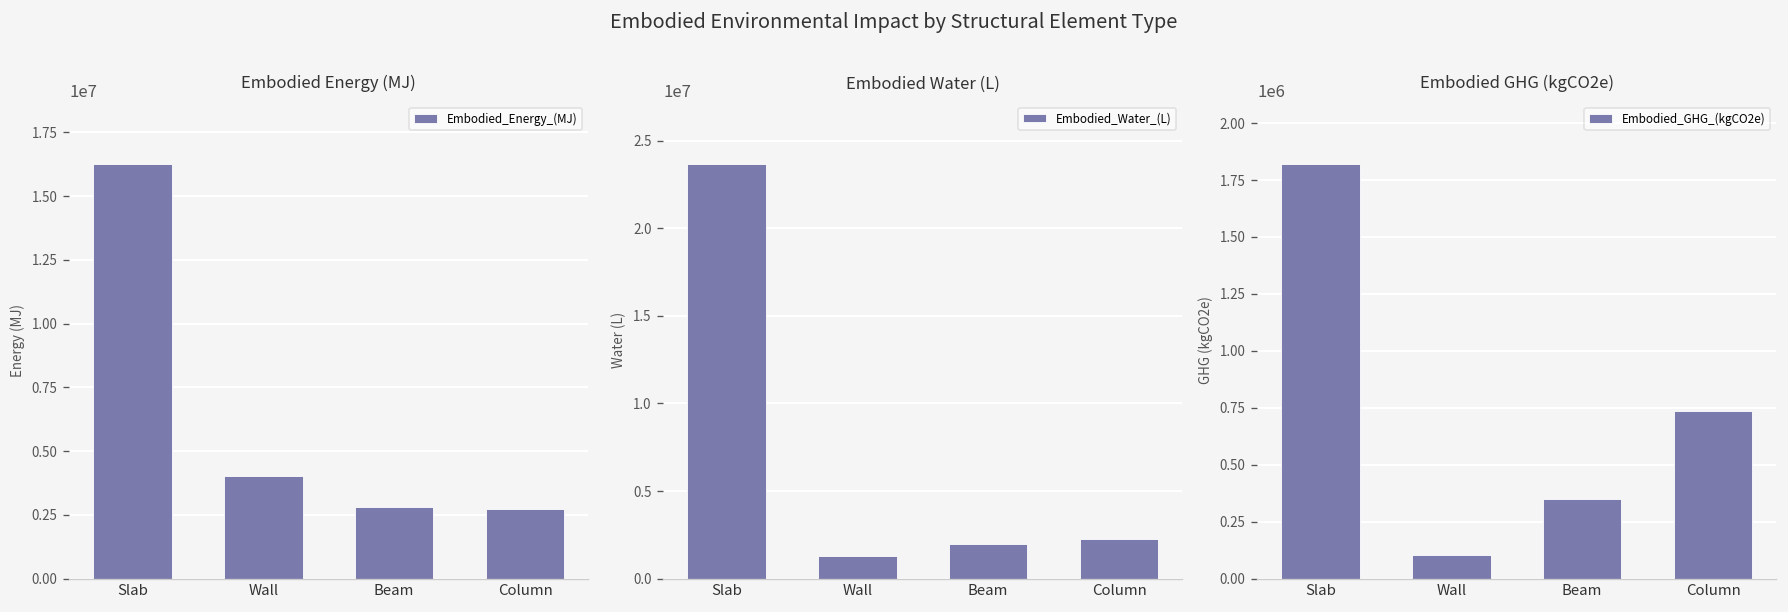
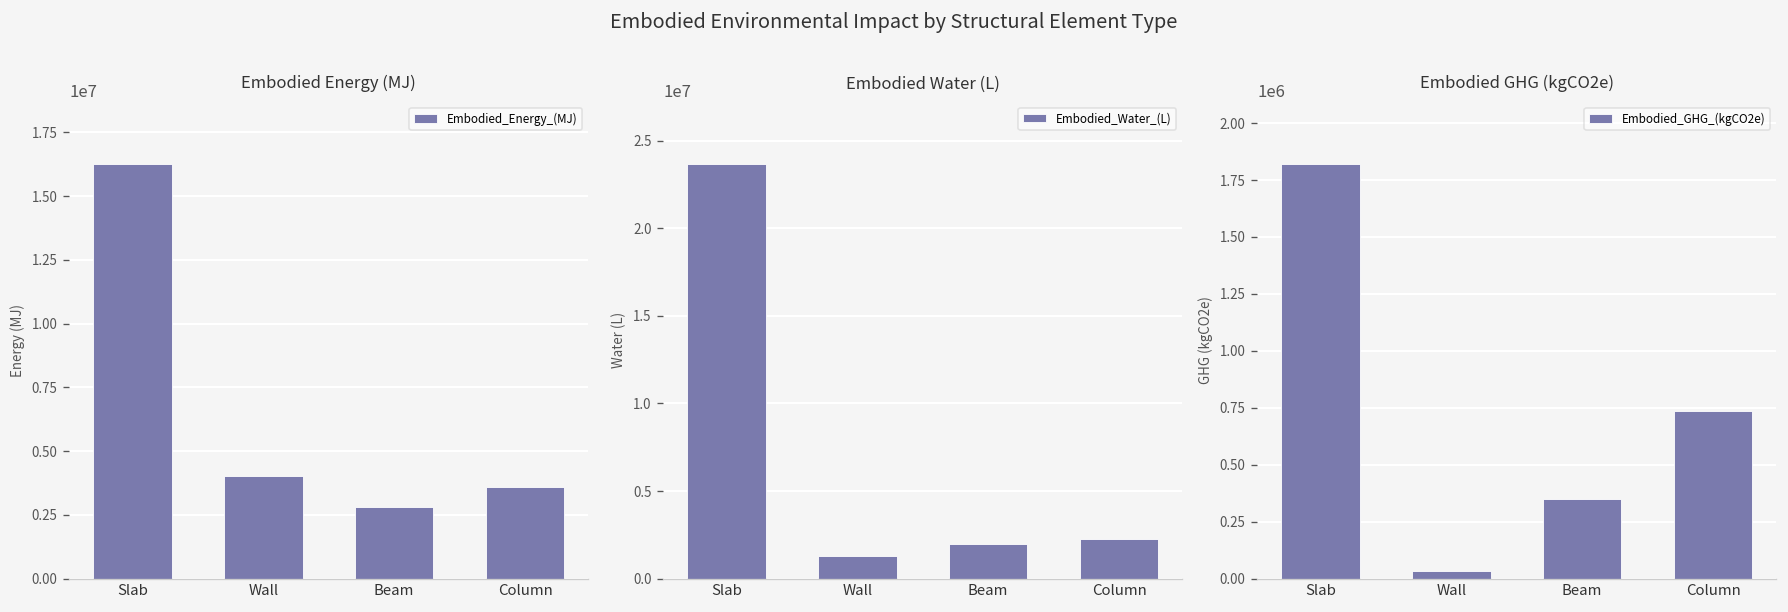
Embodied Energy (MJ), Column: 2700000 -> 3600000
Embodied GHG (kgCO2e), Wall: 100000 -> 30000
